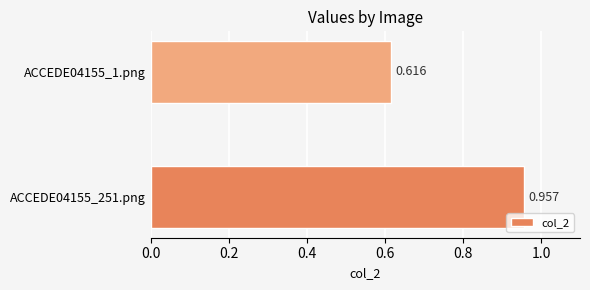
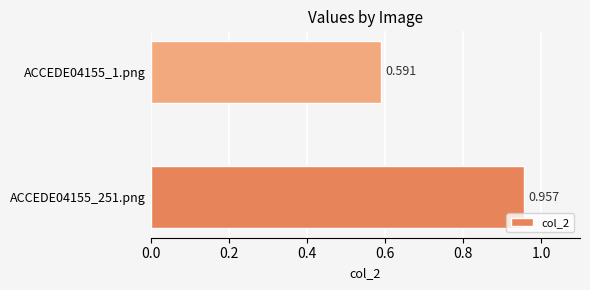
ACCEDE04155_1.png: 0.616 -> 0.591
